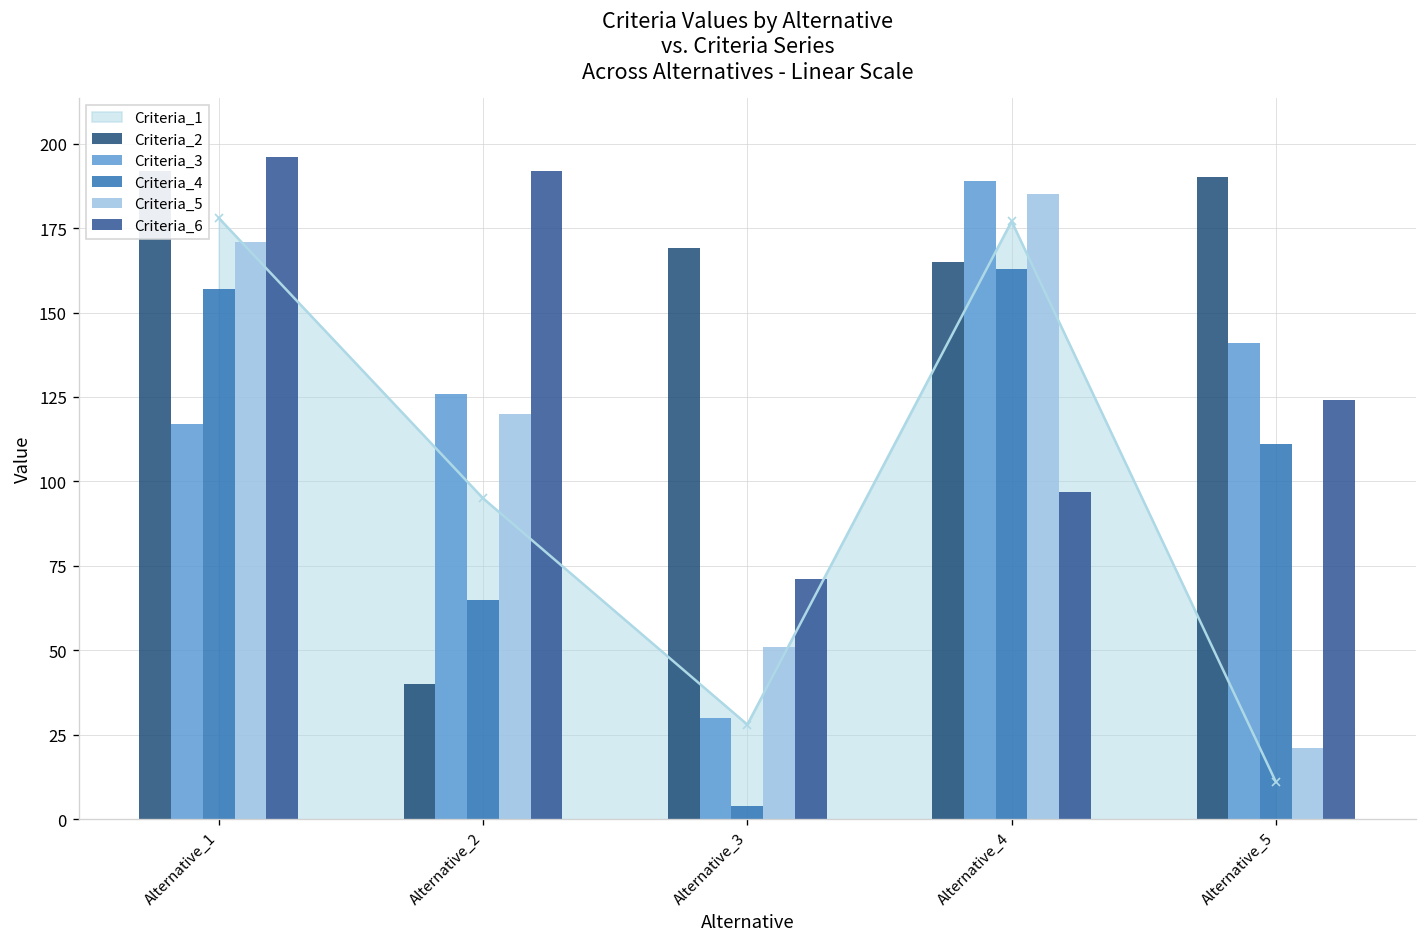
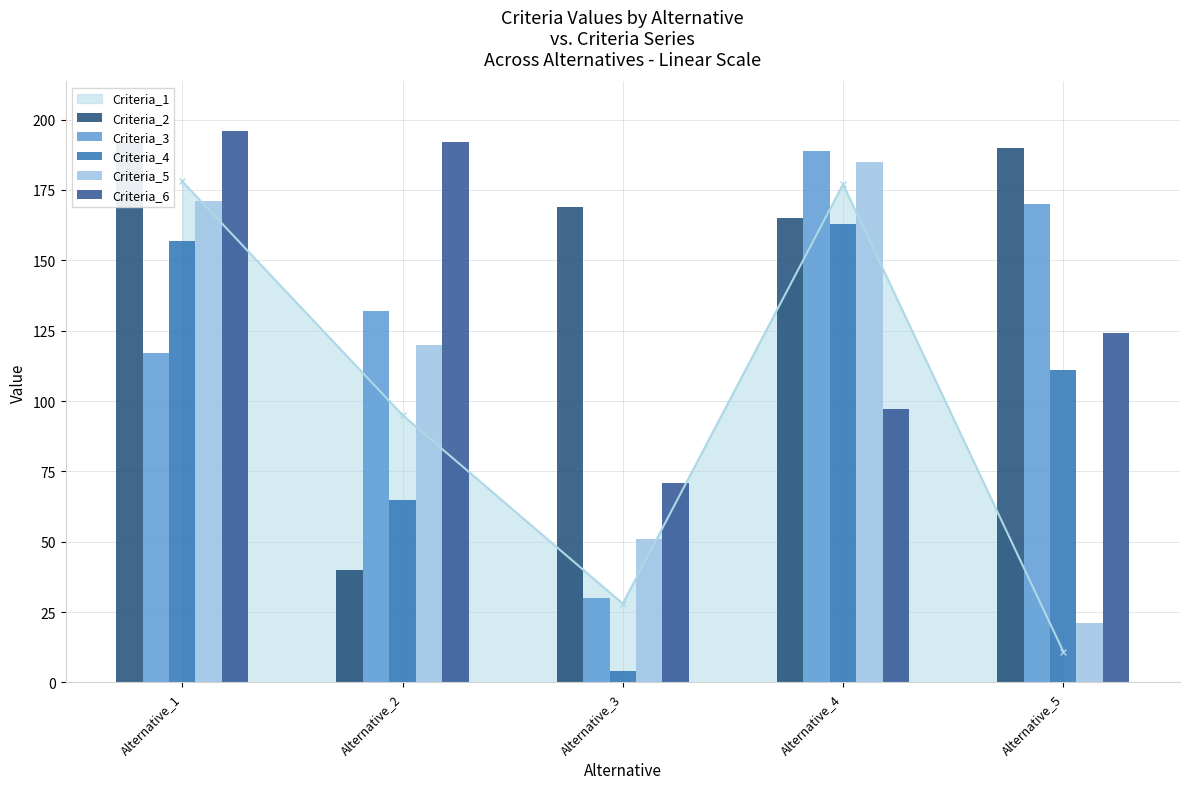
Criteria_3, Alternative_2: 126 -> 132
Criteria_3, Alternative_5: 141 -> 170
